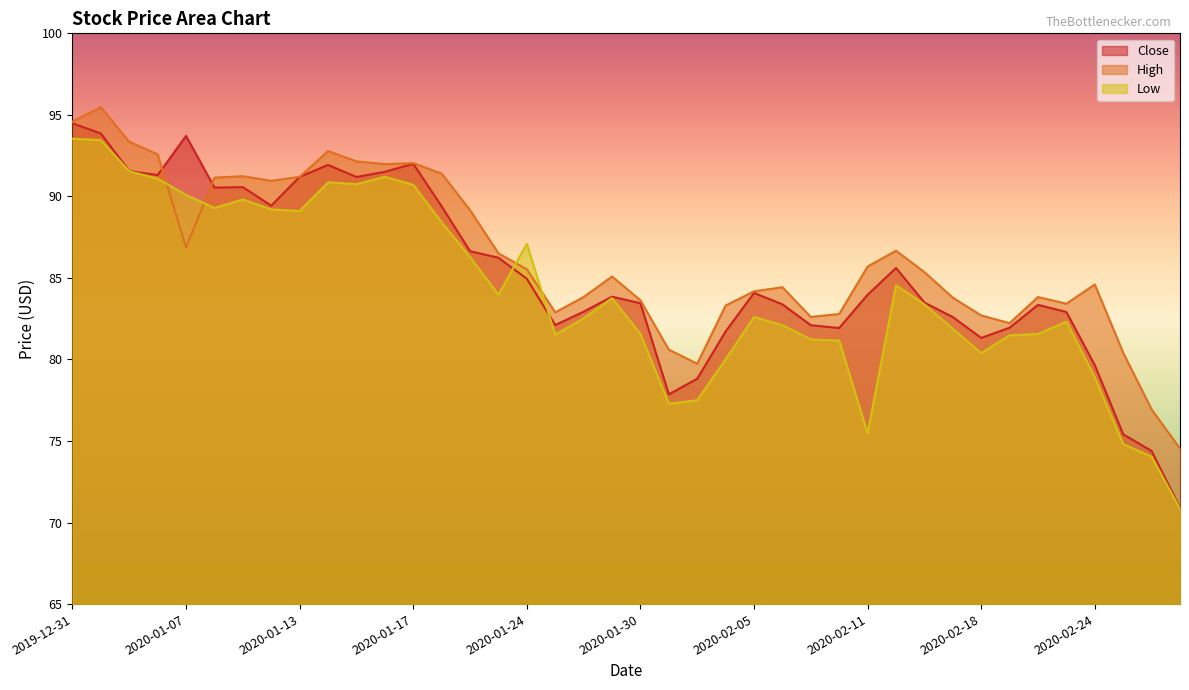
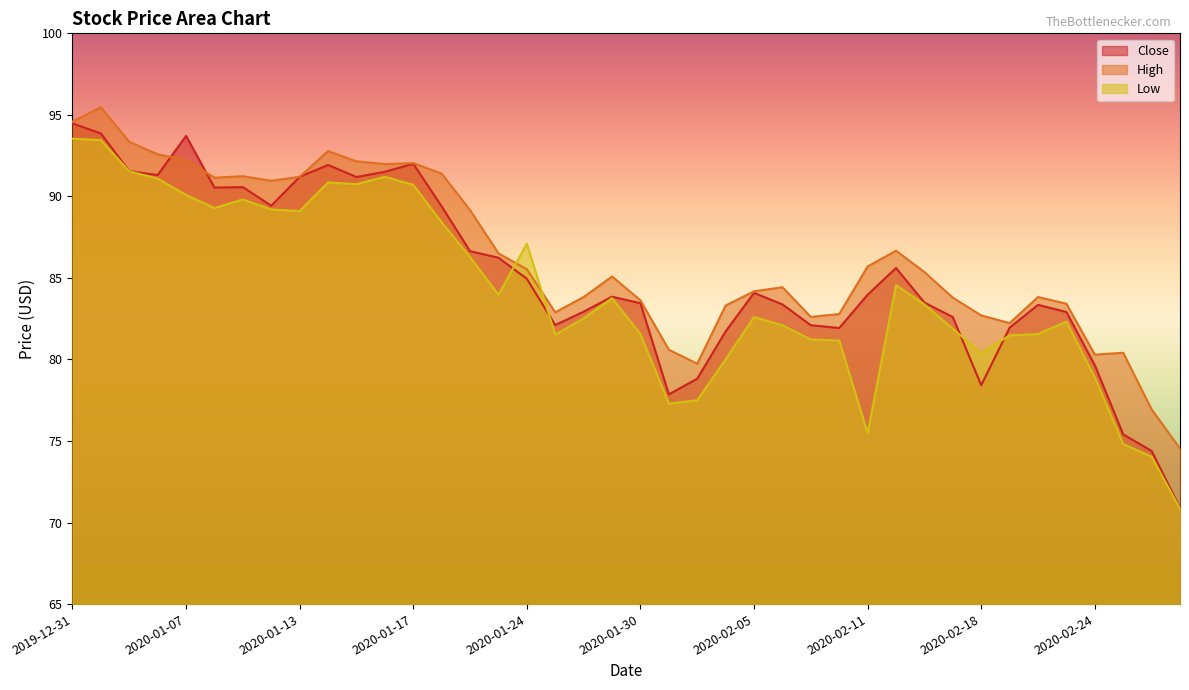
High, 2020-01-07: 86.9 -> 92.2
Close, 2020-02-18: 81.3 -> 78.4
High, 2020-02-24: 84.6 -> 80.3
